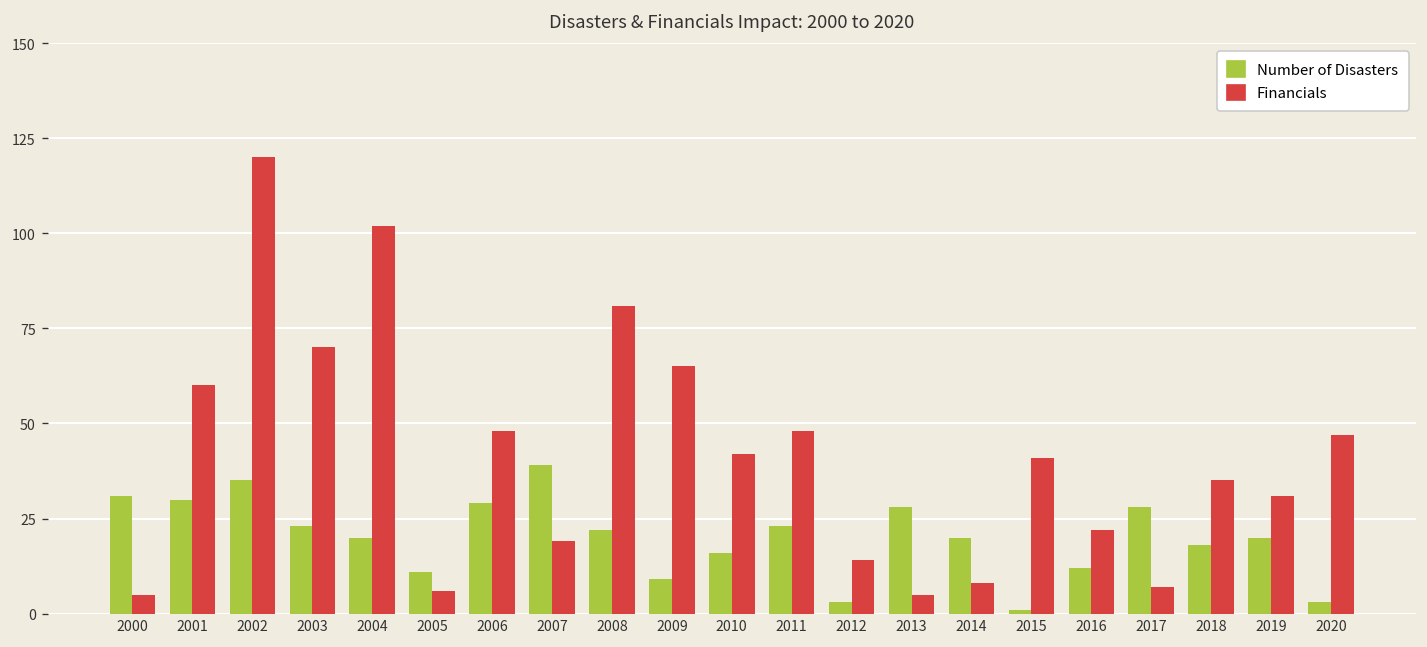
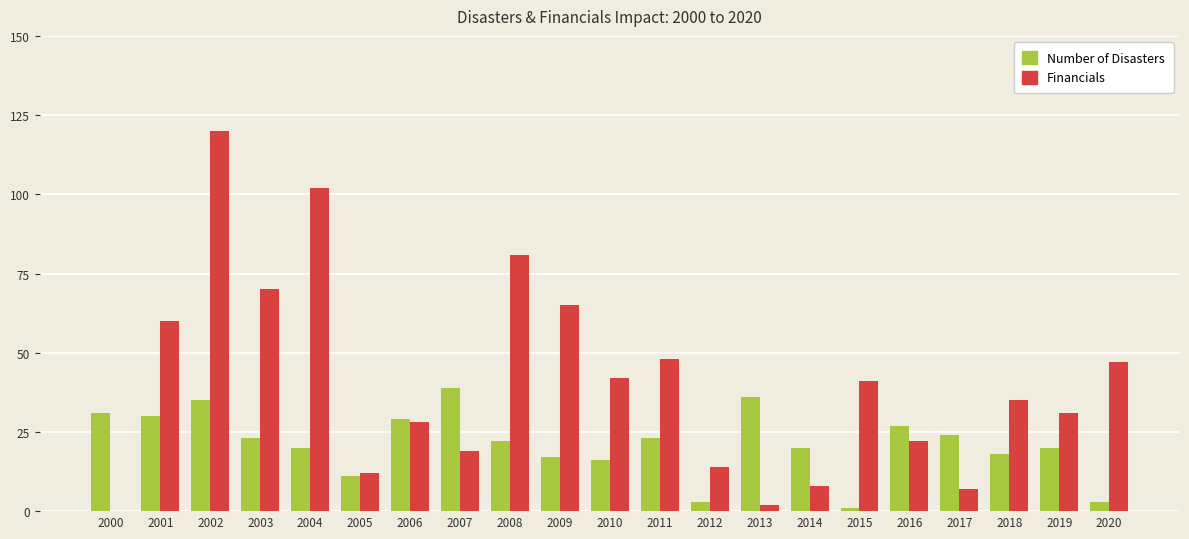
Financials, 2000: 5 -> 0
Financials, 2005: 6 -> 12
Financials, 2006: 48 -> 28
Number of Disasters, 2009: 9 -> 17
Number of Disasters, 2013: 28 -> 36
Financials, 2013: 5 -> 2
Number of Disasters, 2016: 12 -> 27
Number of Disasters, 2017: 28 -> 24
